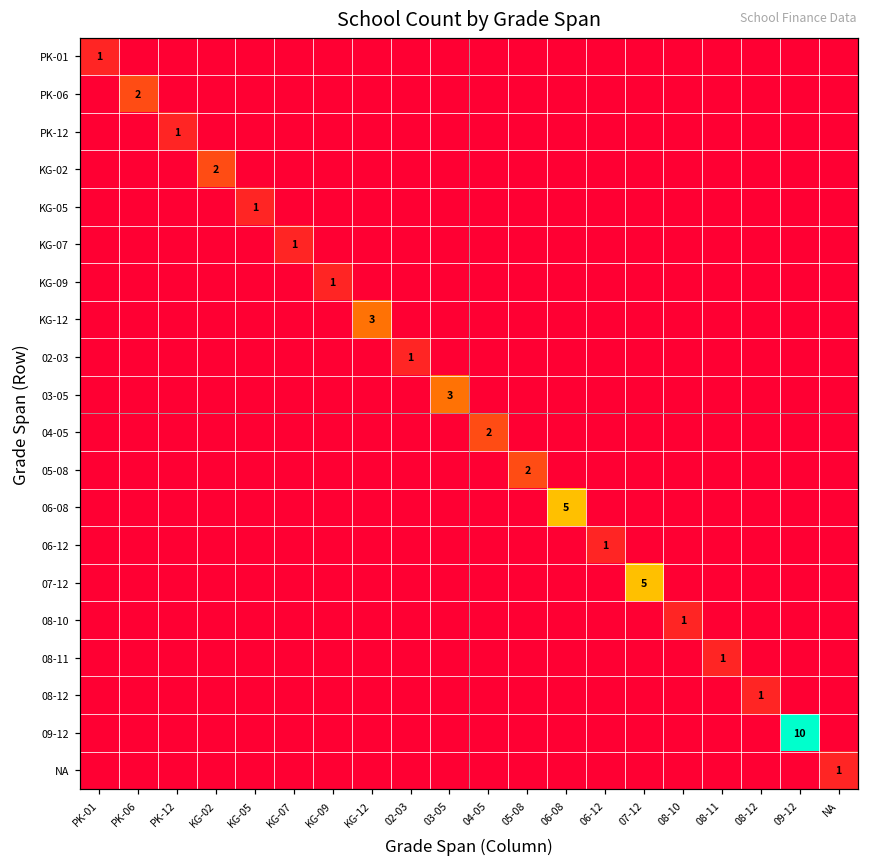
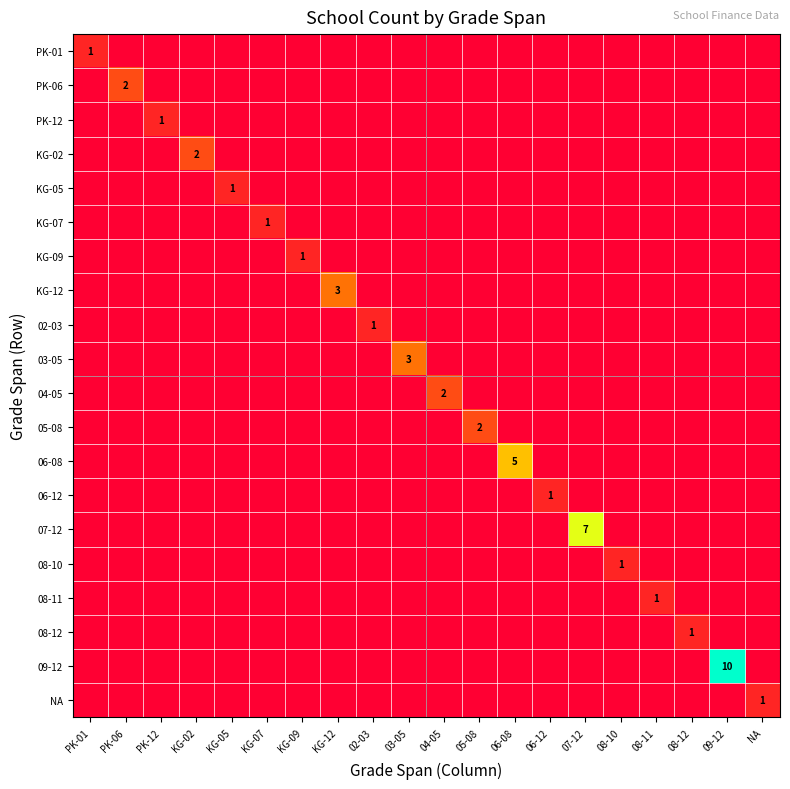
07-12, 07-12: 5 -> 7
